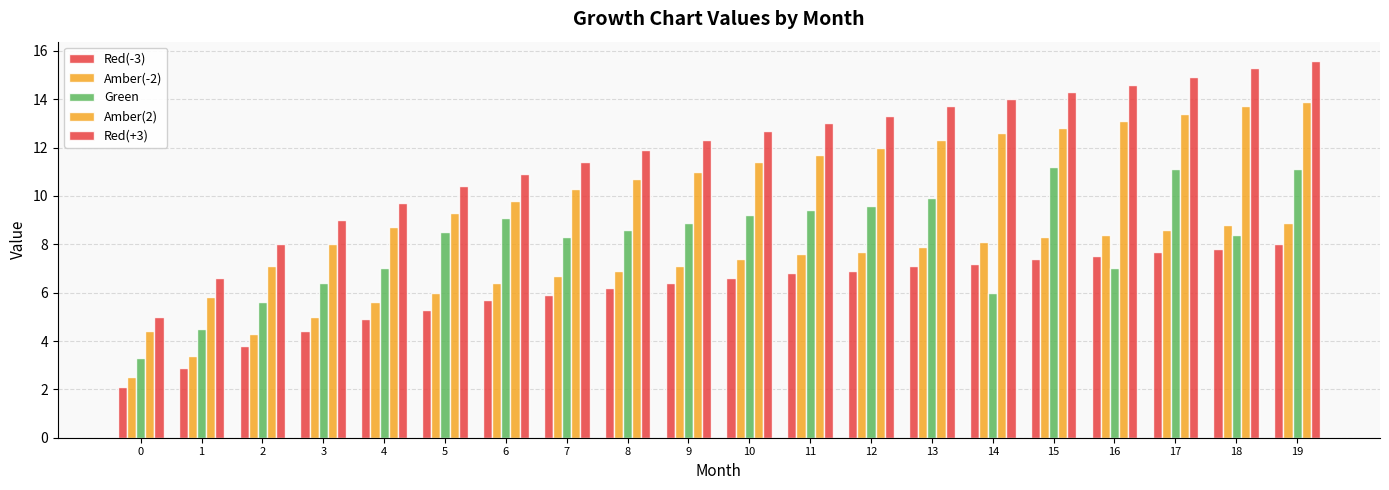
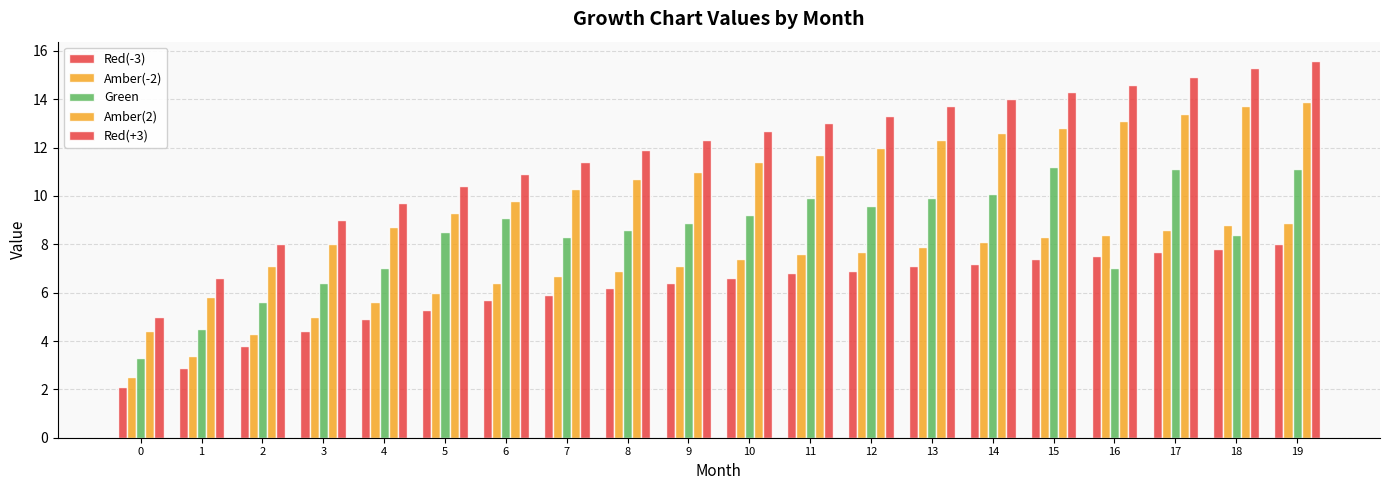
Green, 11: 9.4 -> 9.9
Green, 14: 6.0 -> 10.1
